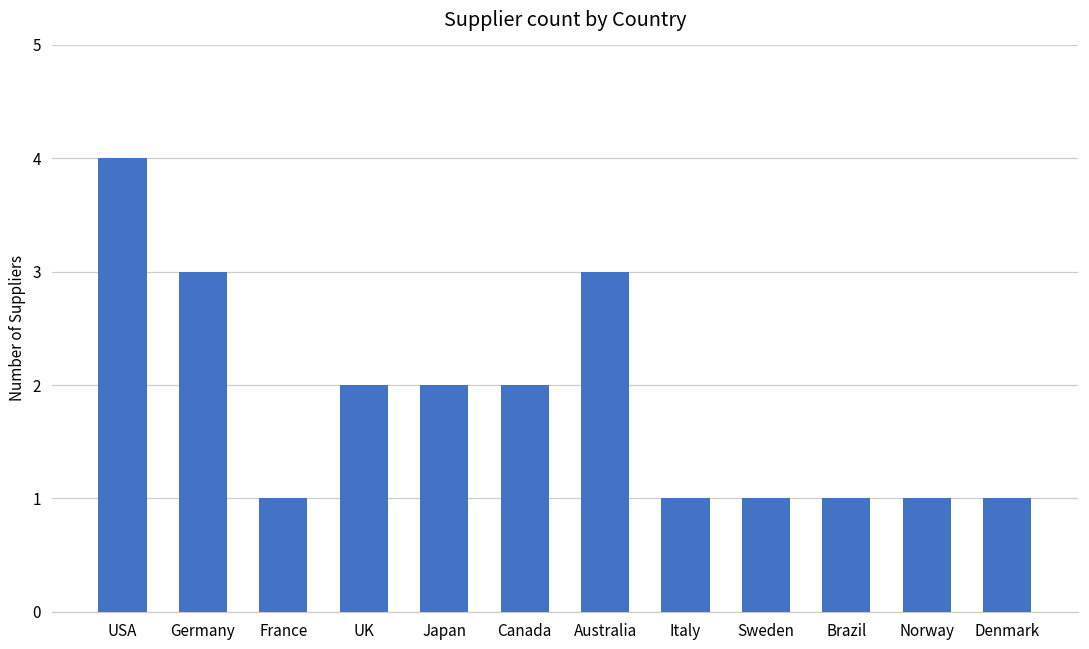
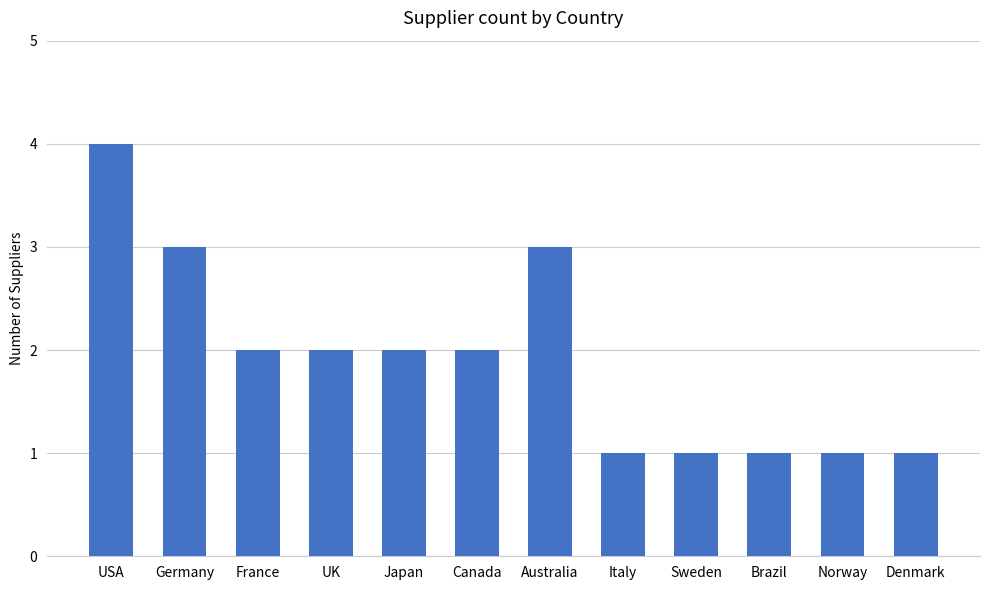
France: 1 -> 2
